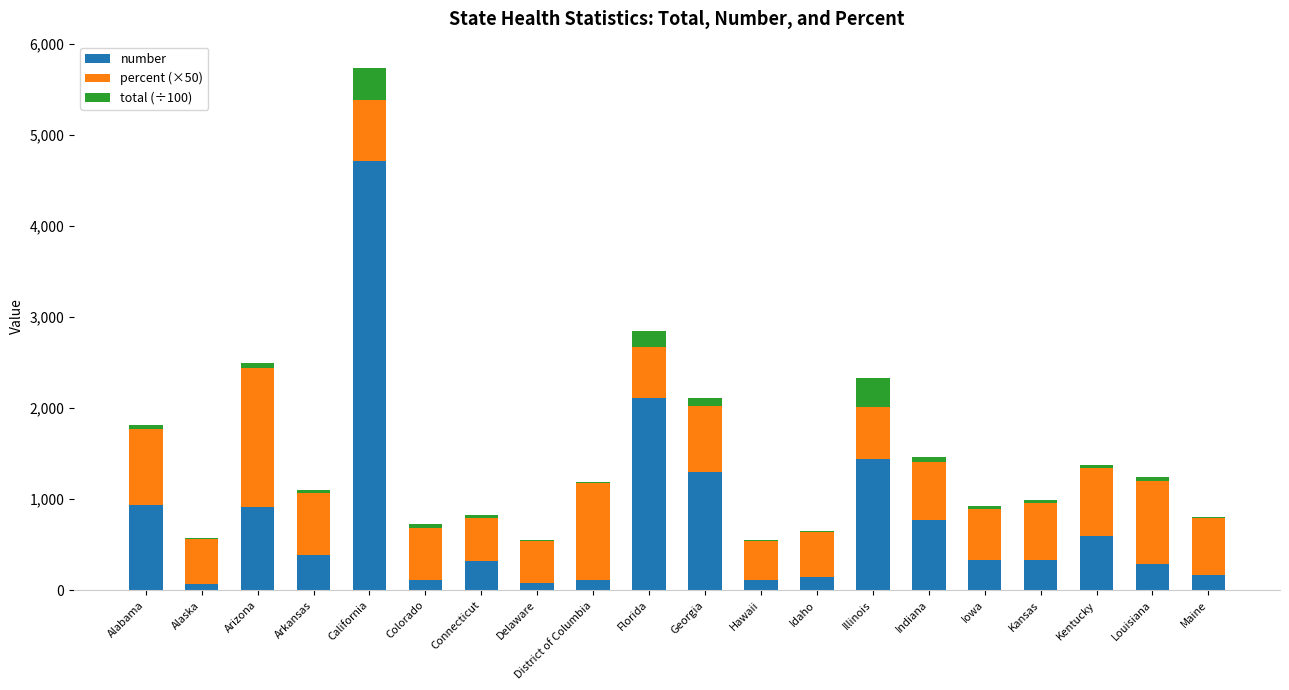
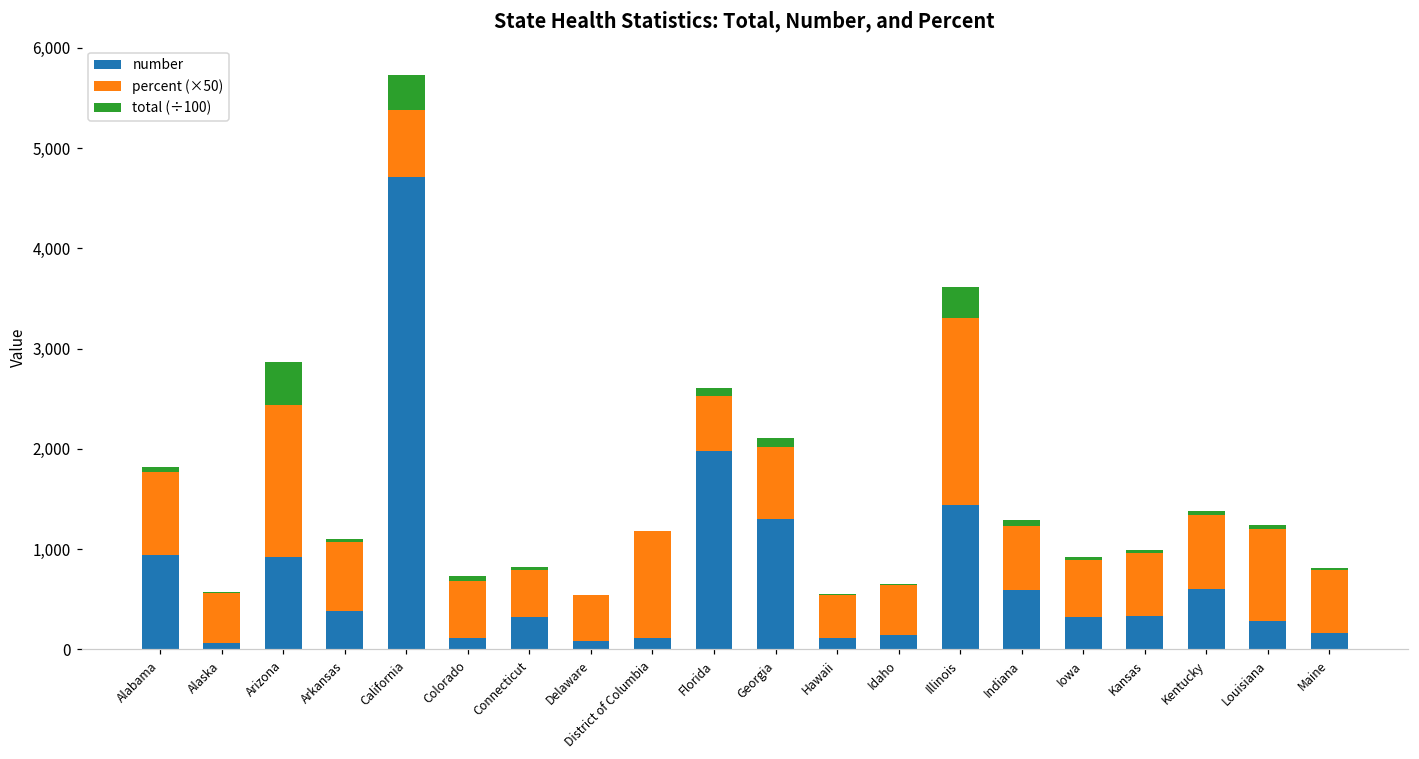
total (÷100), Arizona: 100 -> 400
number, Florida: 2,100 -> 2,000
total (÷100), Florida: 200 -> 100
percent (×50), Illinois: 600 -> 1,900
number, Indiana: 800 -> 600
